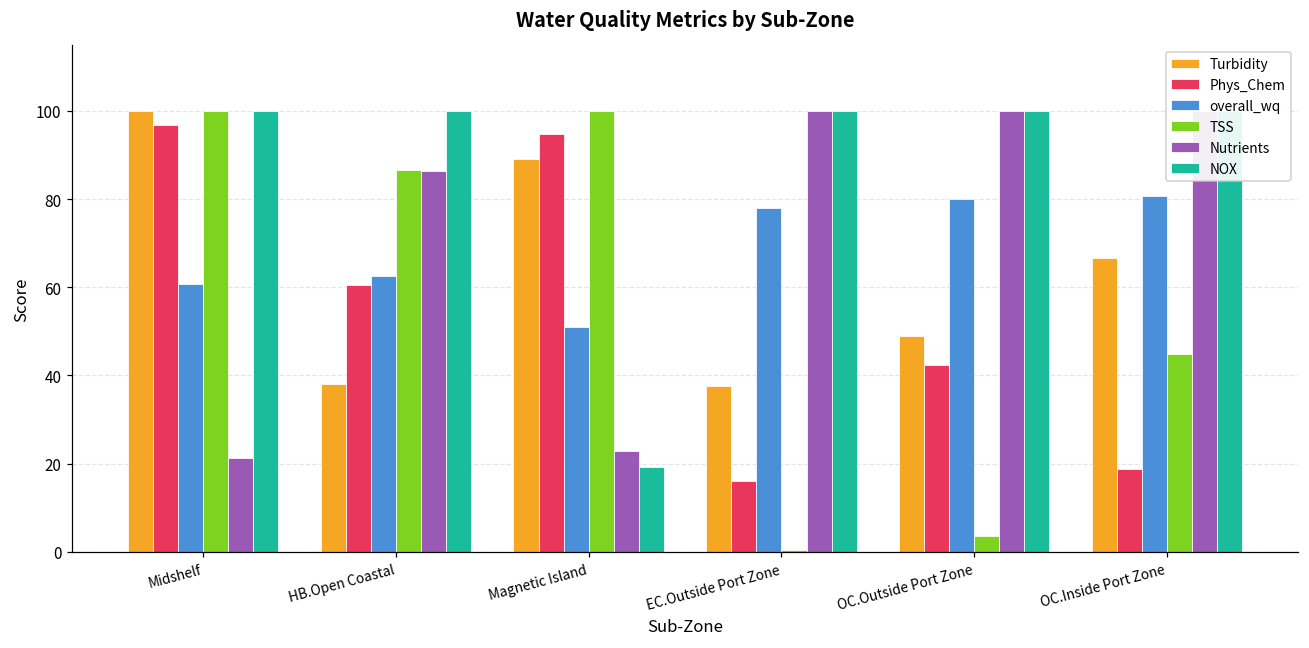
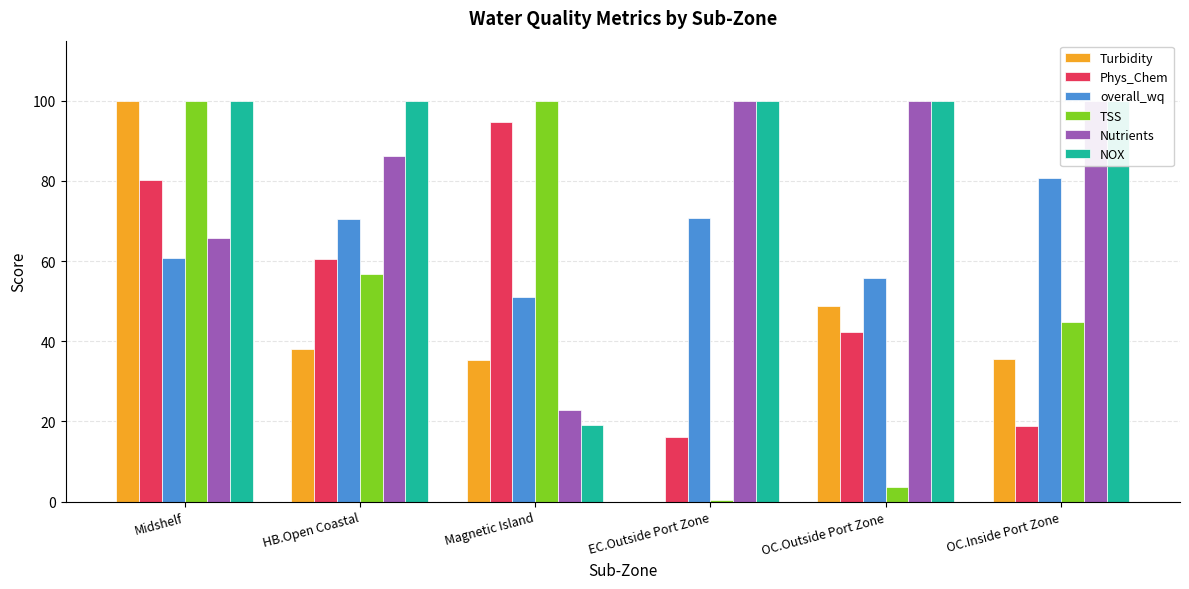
Phys_Chem, Midshelf: 97 -> 80
Nutrients, Midshelf: 21 -> 66
overall_wq, HB.Open Coastal: 62 -> 71
TSS, HB.Open Coastal: 87 -> 57
Turbidity, Magnetic Island: 89 -> 35
Turbidity, EC.Outside Port Zone: 38 -> 0
overall_wq, EC.Outside Port Zone: 78 -> 71
overall_wq, OC.Outside Port Zone: 80 -> 56
Turbidity, OC.Inside Port Zone: 67 -> 36
